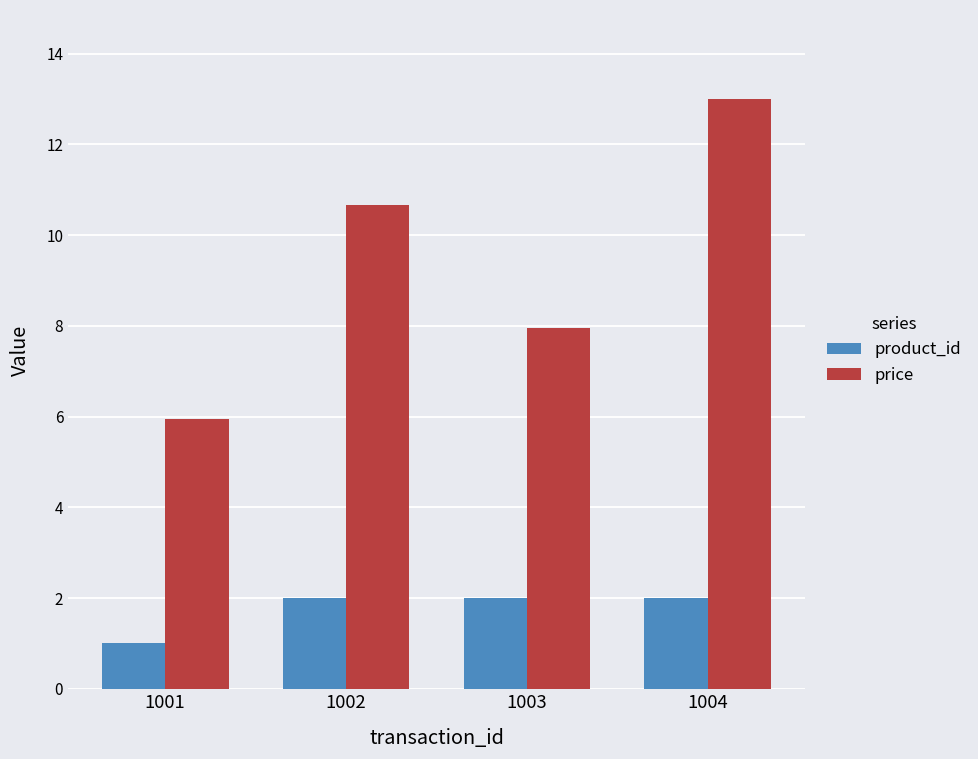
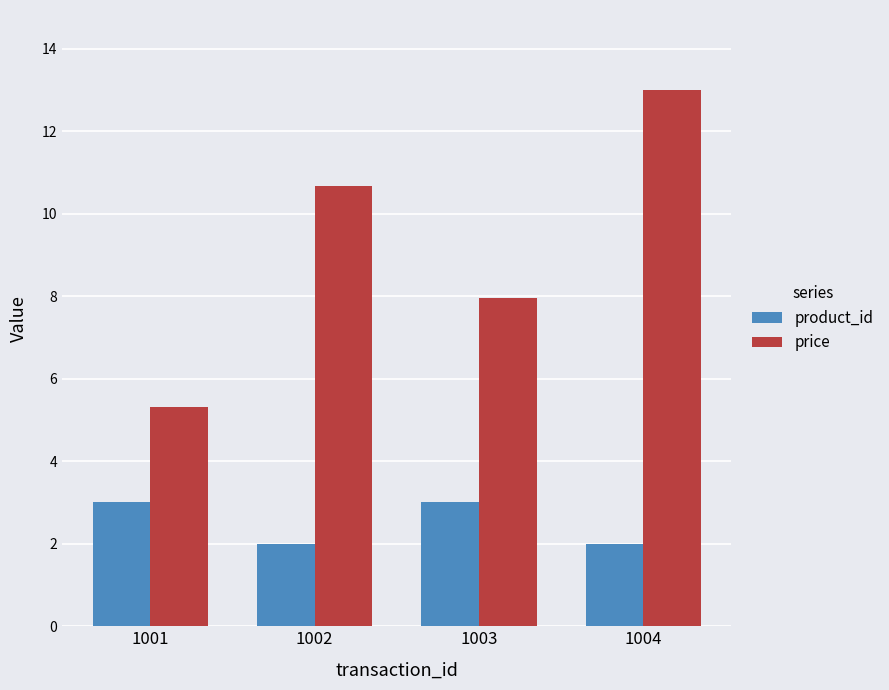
product_id, 1001: 1 -> 3
price, 1001: 6.0 -> 5.3
product_id, 1003: 2 -> 3
